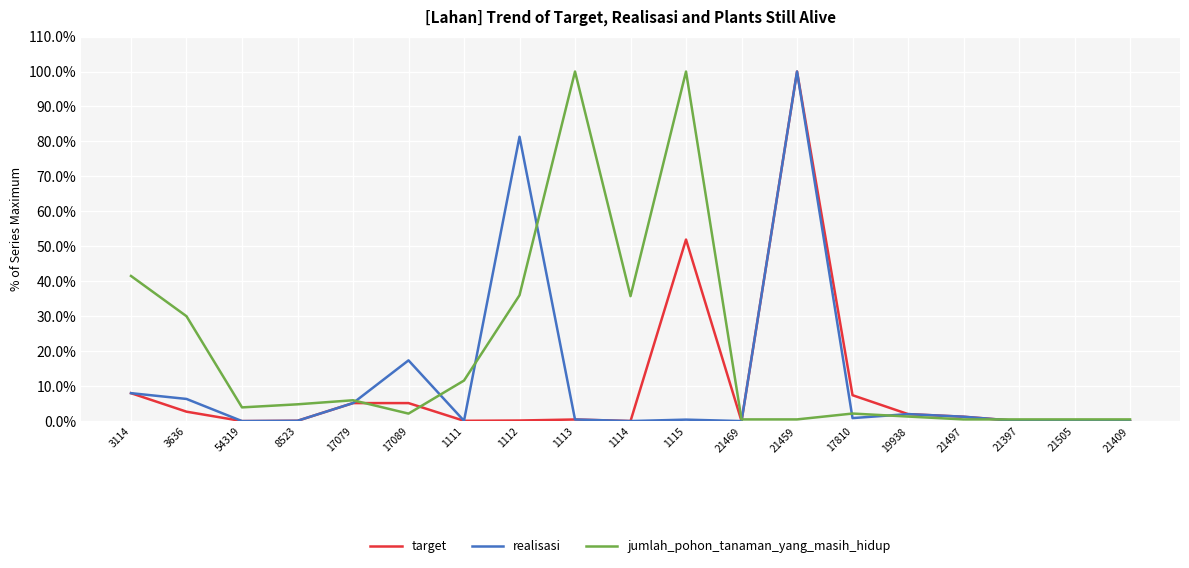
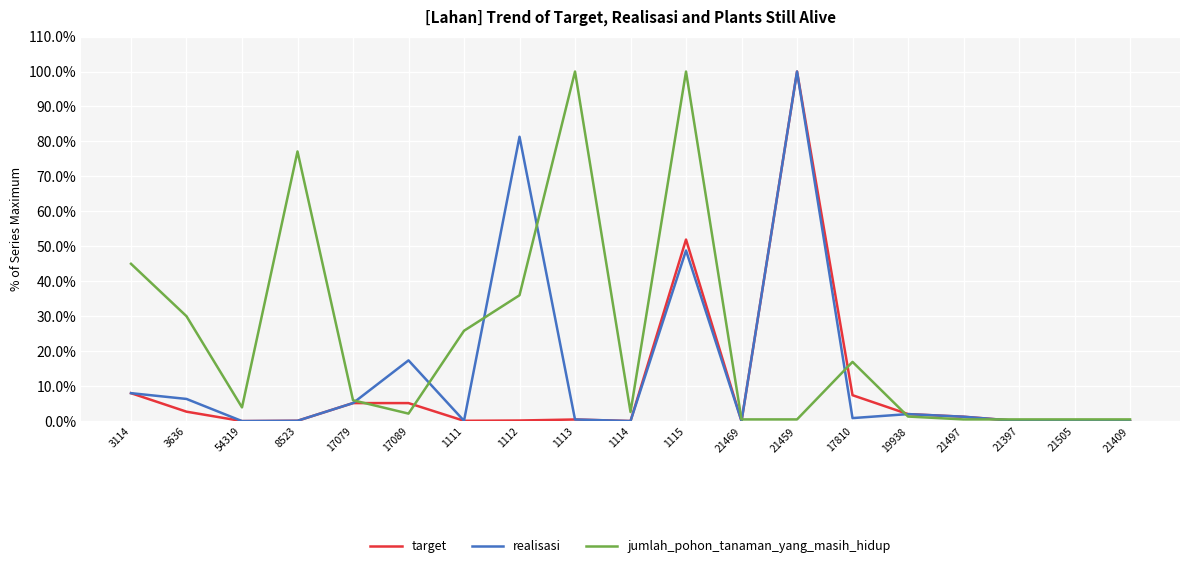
jumlah_pohon_tanaman_yang_masih_hidup, 3114: 42% -> 45%
jumlah_pohon_tanaman_yang_masih_hidup, 8523: 5% -> 77%
jumlah_pohon_tanaman_yang_masih_hidup, 1111: 12% -> 26%
jumlah_pohon_tanaman_yang_masih_hidup, 1114: 36% -> 3%
realisasi, 1115: 0% -> 49%
jumlah_pohon_tanaman_yang_masih_hidup, 17810: 2% -> 17%
